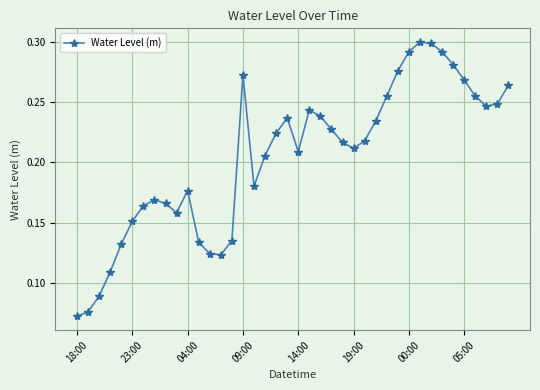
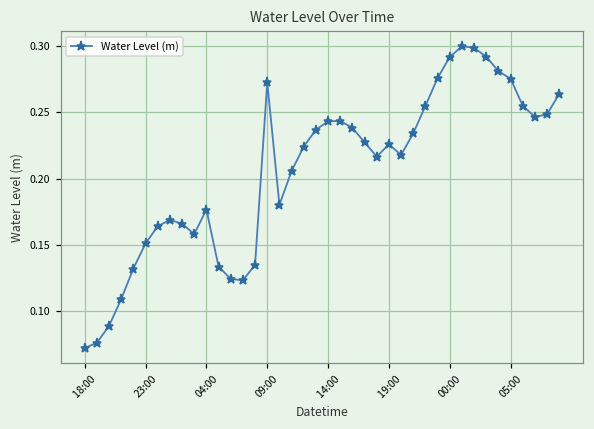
14:00: 0.209 -> 0.243
19:00: 0.212 -> 0.226
05:00: 0.268 -> 0.275
